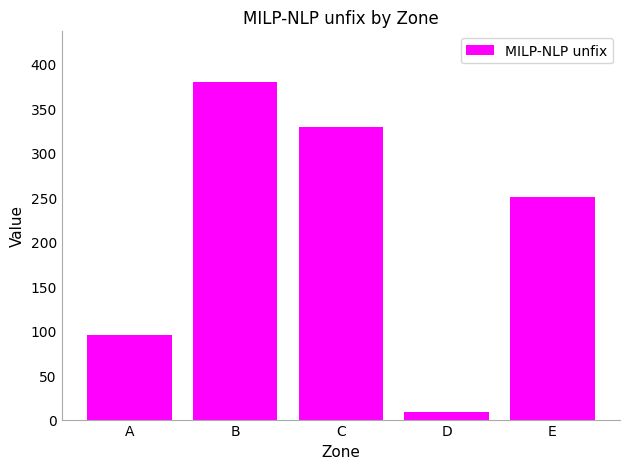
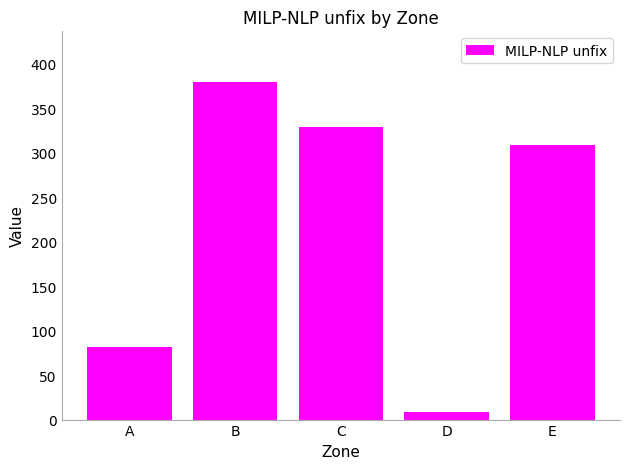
A: 100 -> 80
E: 250 -> 310
